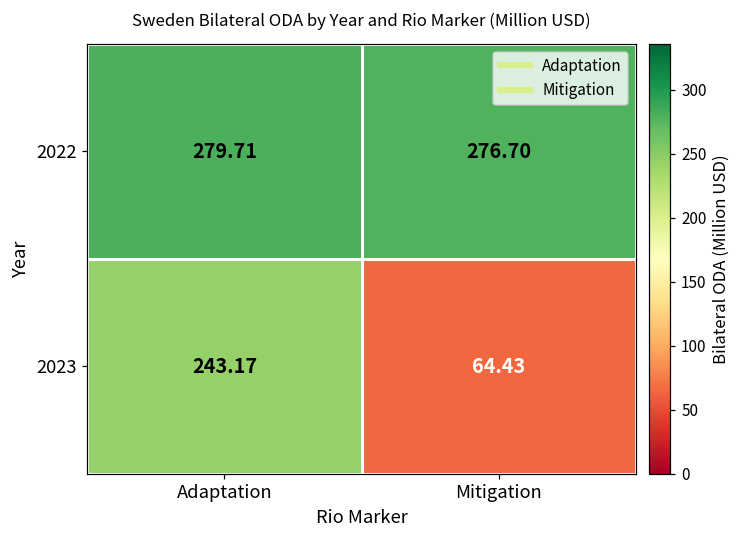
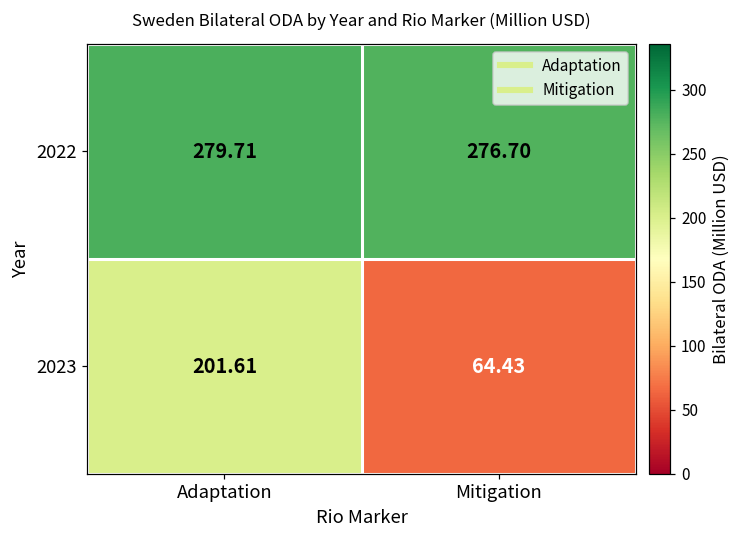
2023, Adaptation: 243.17 -> 201.61
